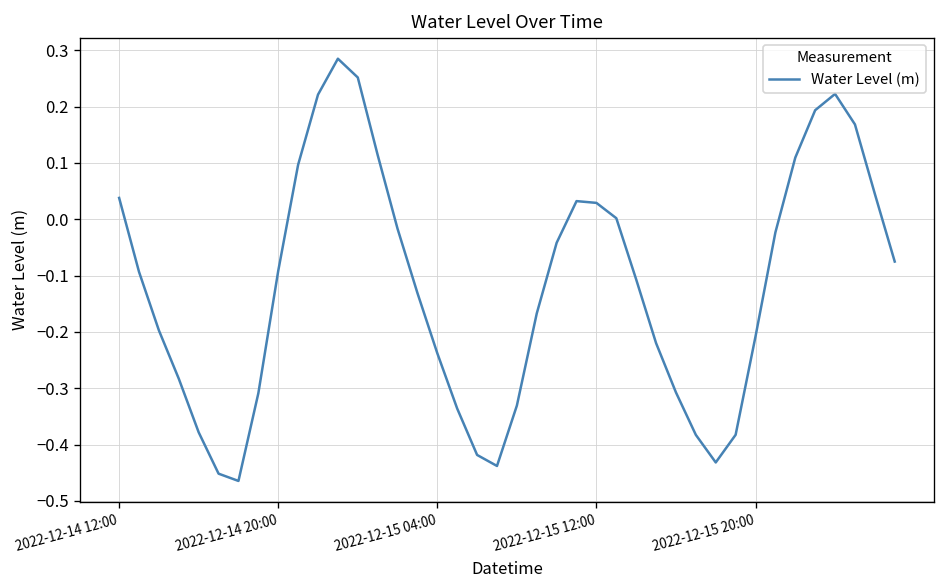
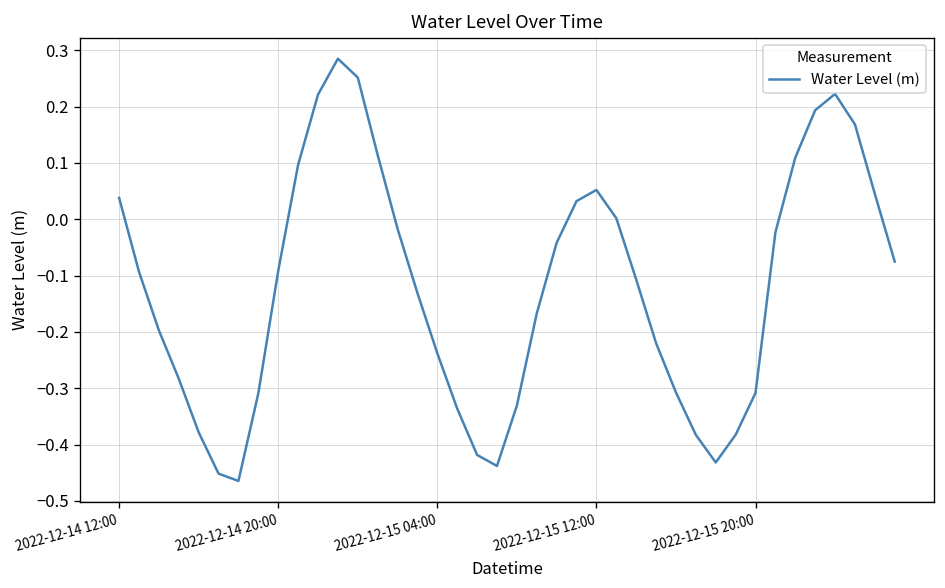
2022-12-15 12:00: 0.03 -> 0.05
2022-12-15 20:00: -0.21 -> -0.31
